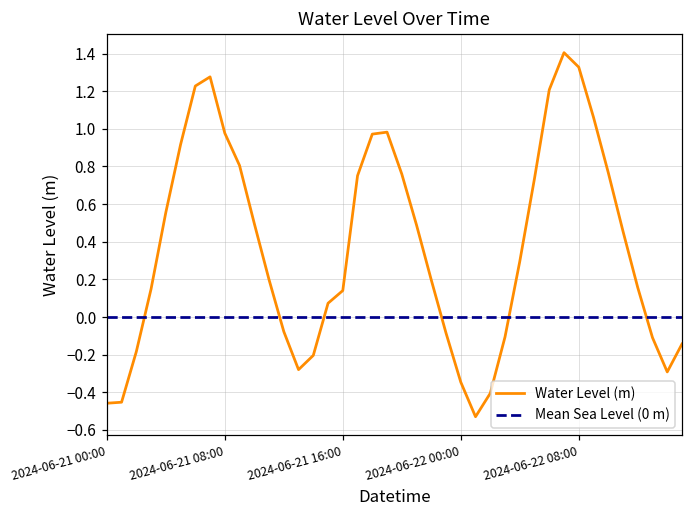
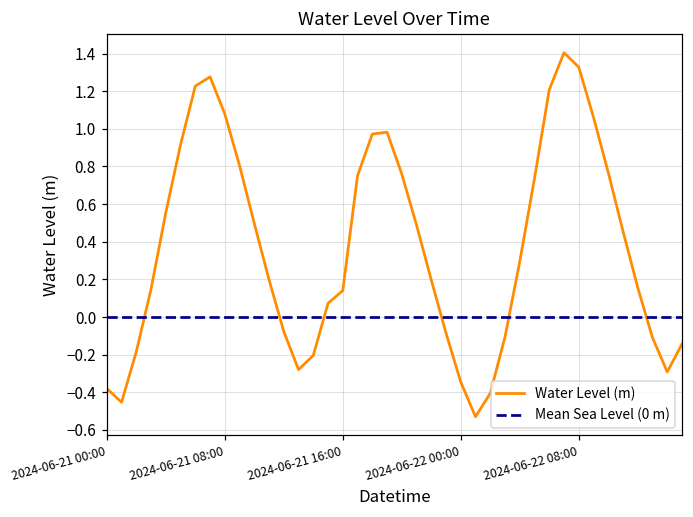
2024-06-21 00:00: -0.46 -> -0.38
2024-06-21 08:00: 0.98 -> 1.08
